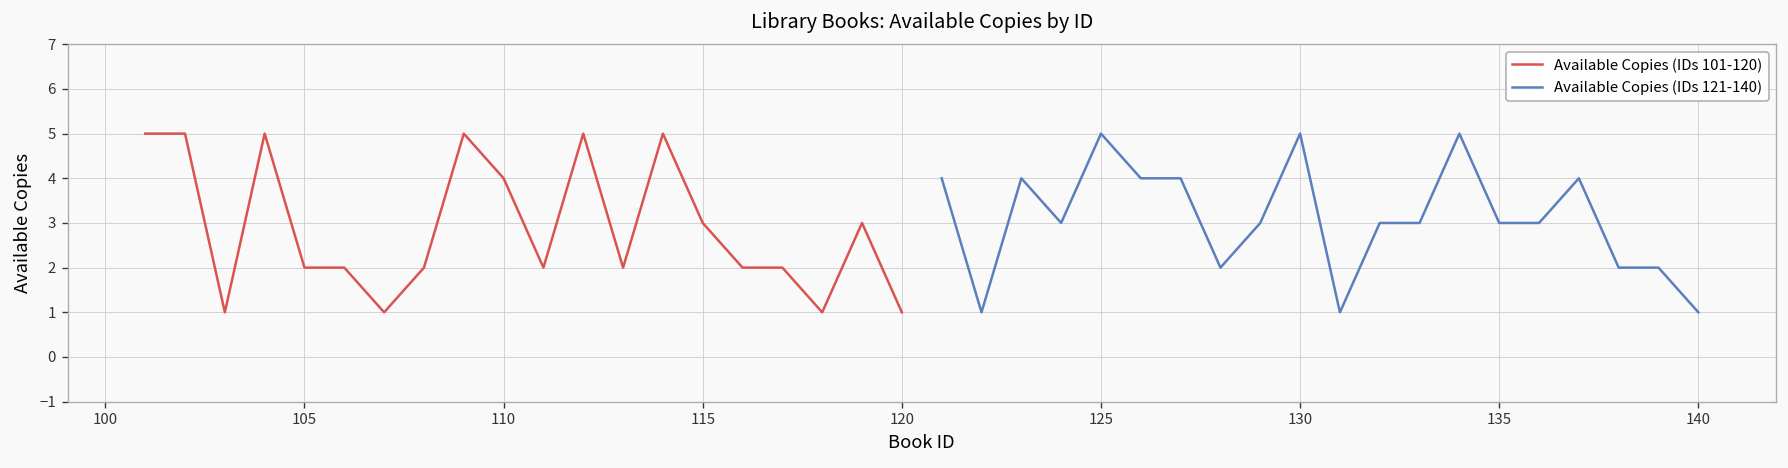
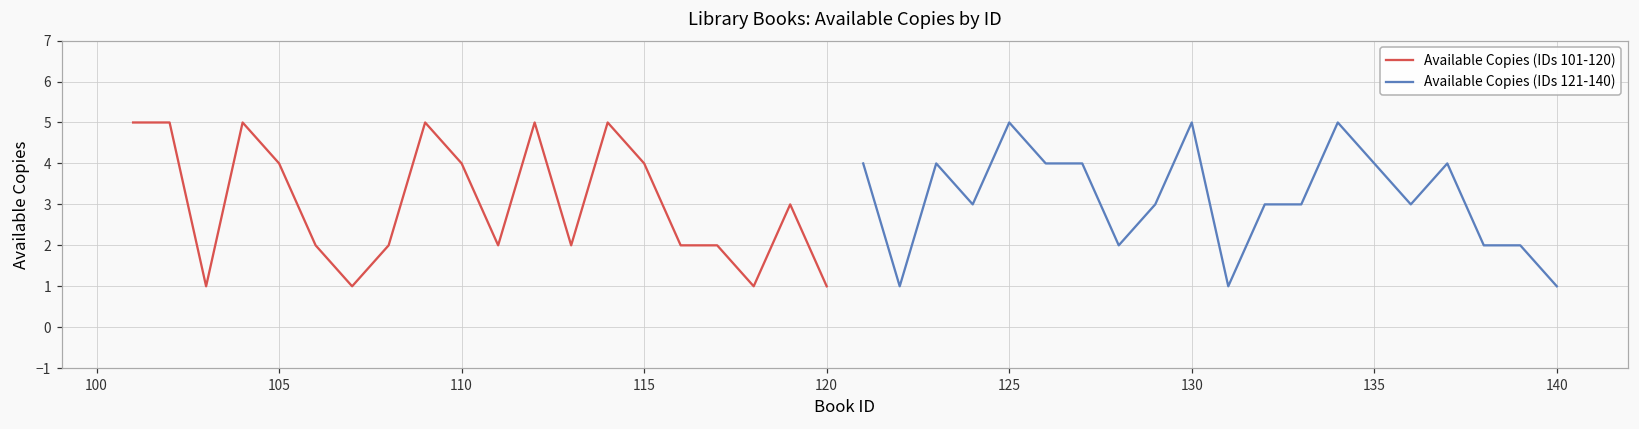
Available Copies (IDs 101-120), 105: 2 -> 4
Available Copies (IDs 101-120), 115: 3 -> 4
Available Copies (IDs 121-140), 135: 3 -> 4
